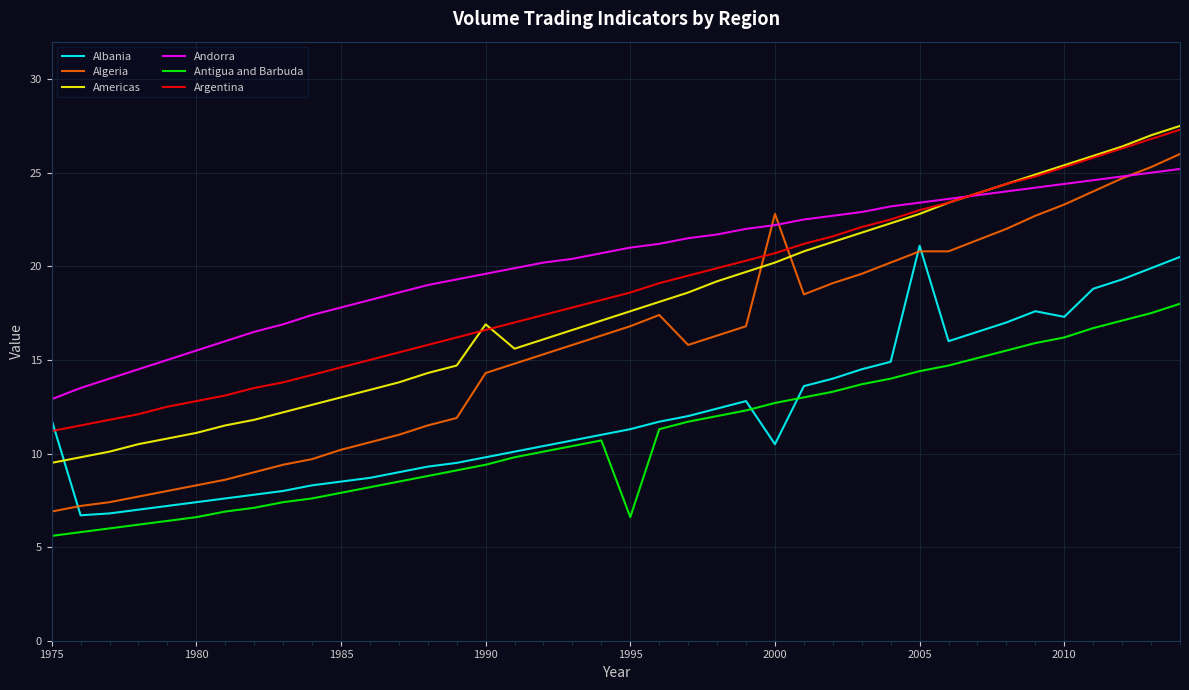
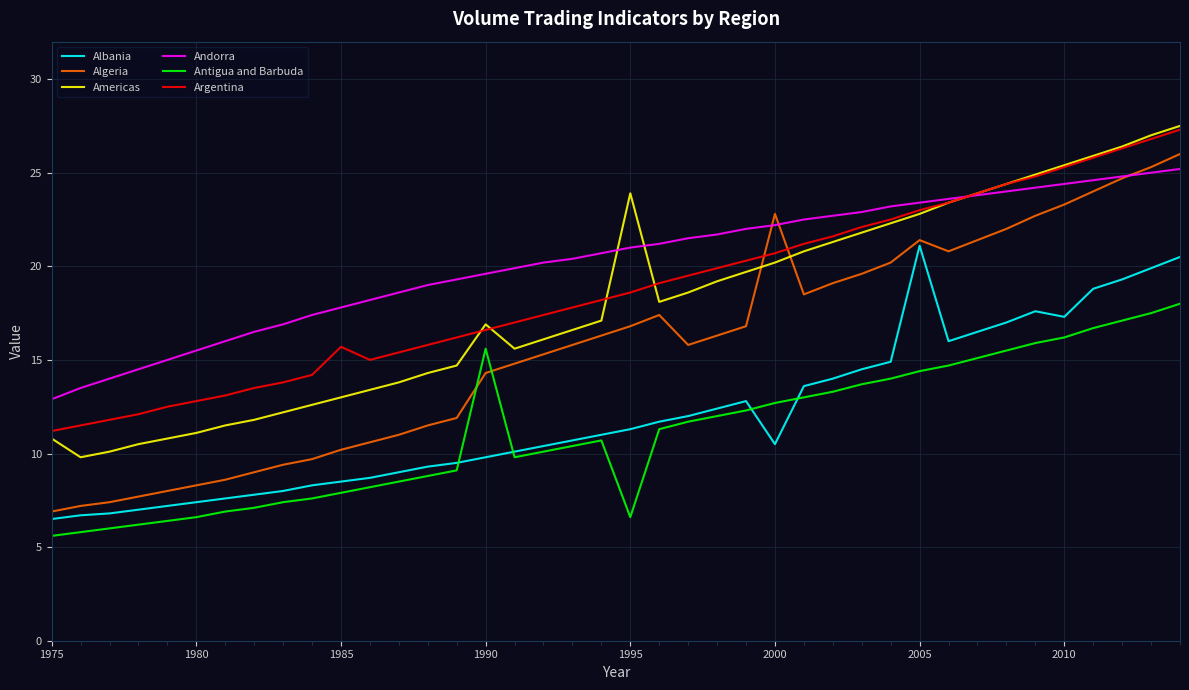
Albania, 1975: 11.8 -> 6.5
Americas, 1975: 9.5 -> 10.8
Argentina, 1985: 14.6 -> 15.7
Antigua and Barbuda, 1990: 9.4 -> 15.6
Americas, 1995: 17.6 -> 23.9
Algeria, 2005: 20.8 -> 21.4
